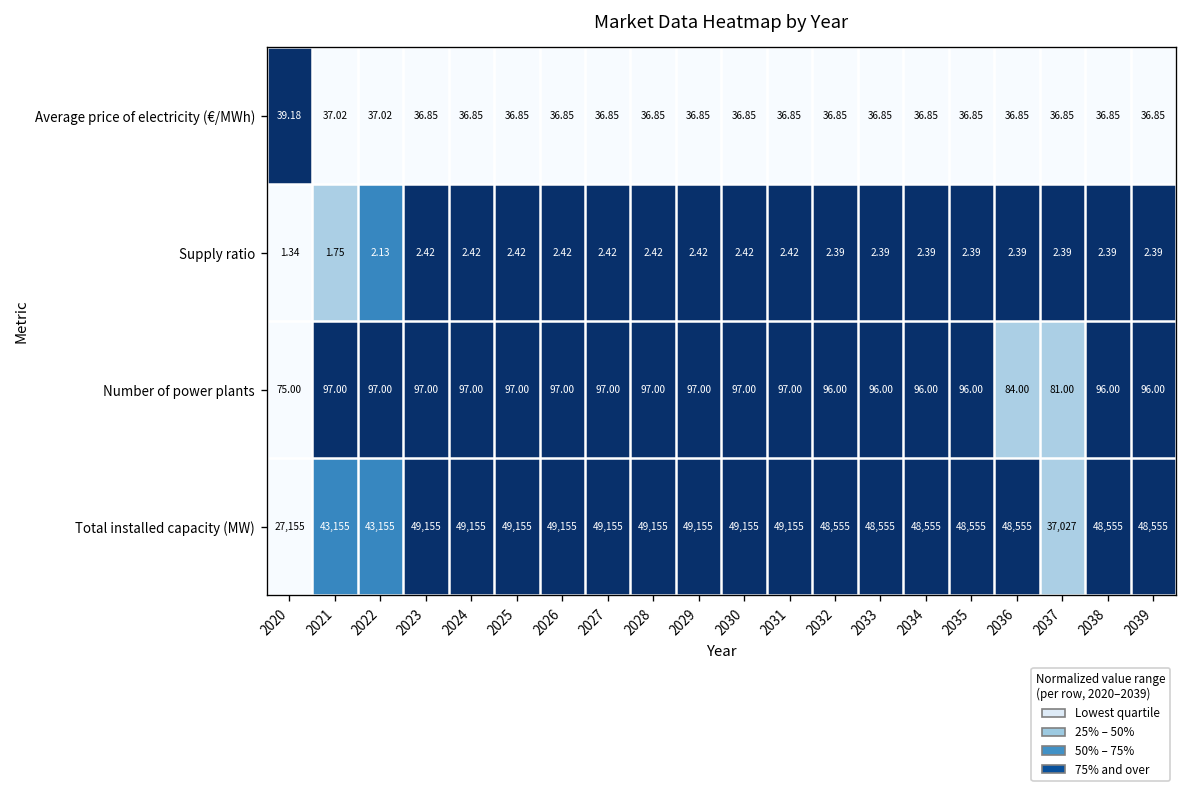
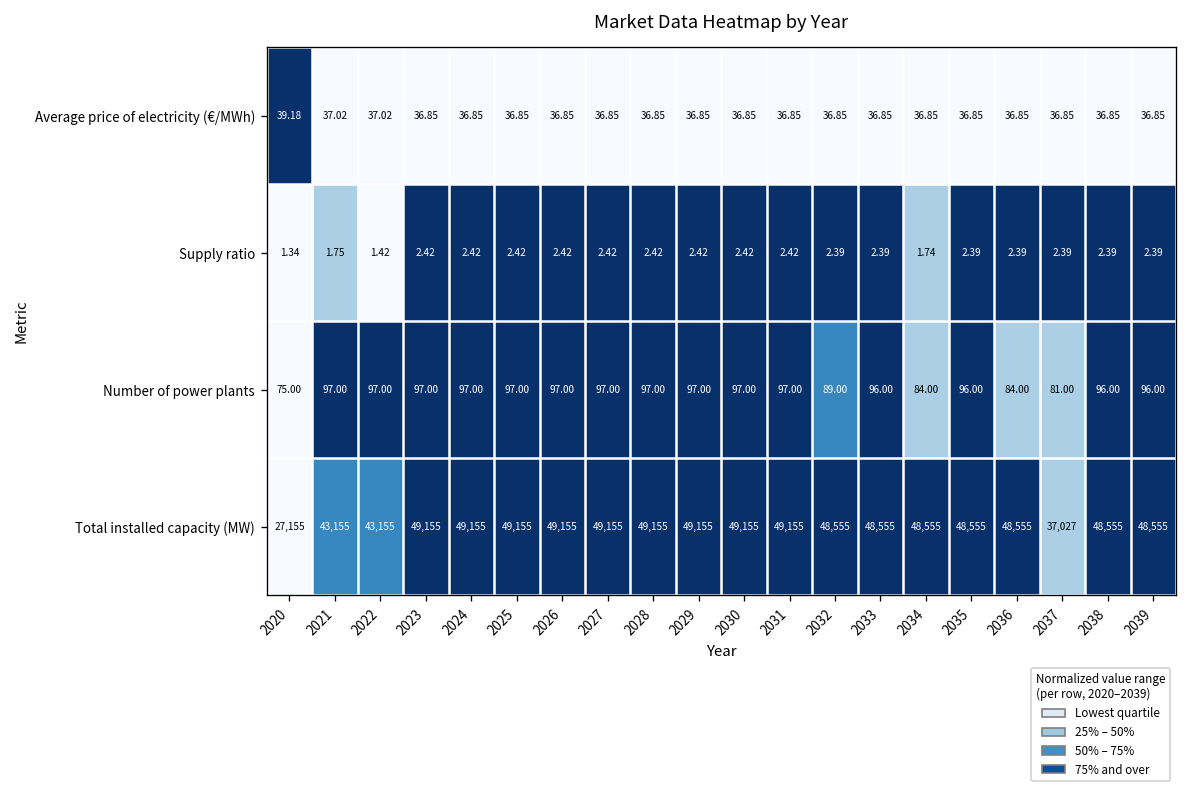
Supply ratio, 2022: 2.13 -> 1.42
Supply ratio, 2034: 2.39 -> 1.74
Number of power plants, 2032: 96.00 -> 89.00
Number of power plants, 2034: 96.00 -> 84.00
